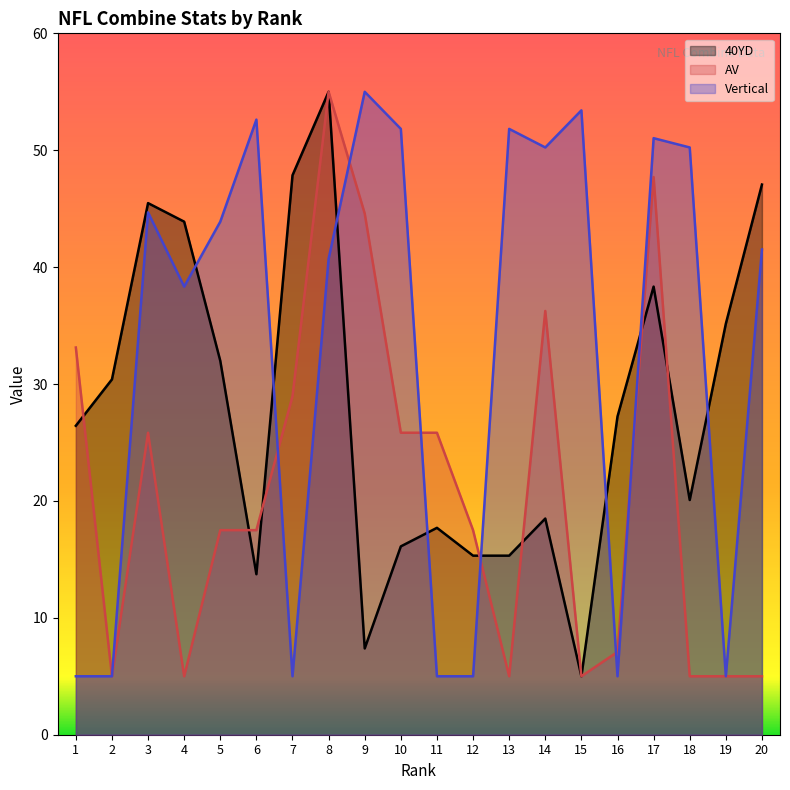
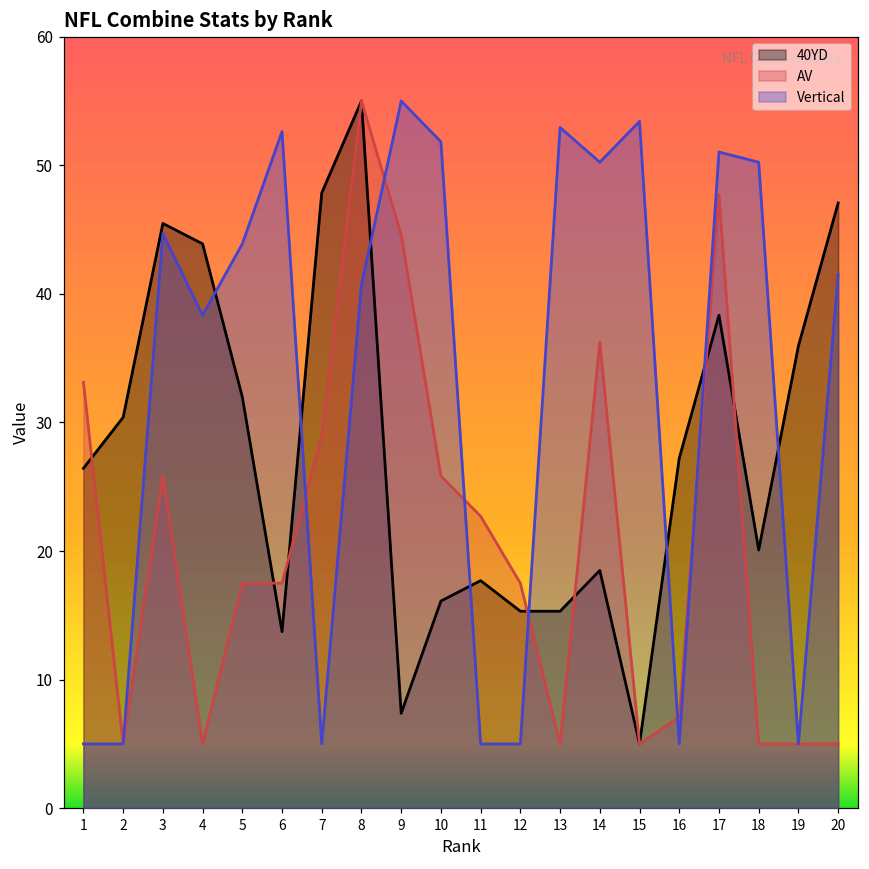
AV, 11: 25.8 -> 22.7
Vertical, 13: 51.8 -> 52.9
40YD, 19: 35.2 -> 36.0
